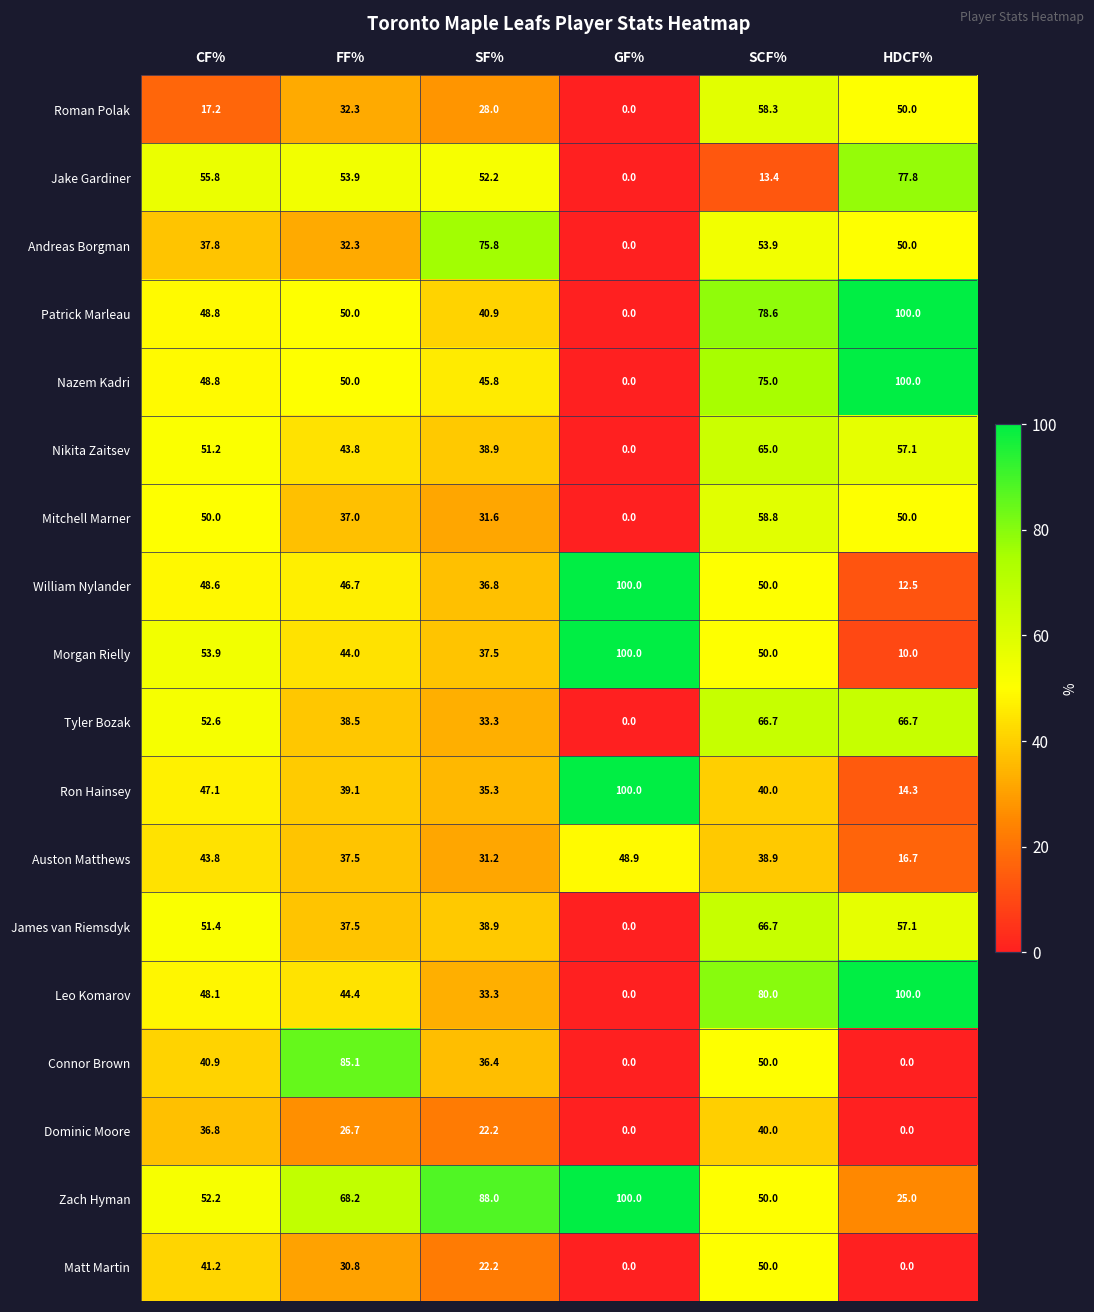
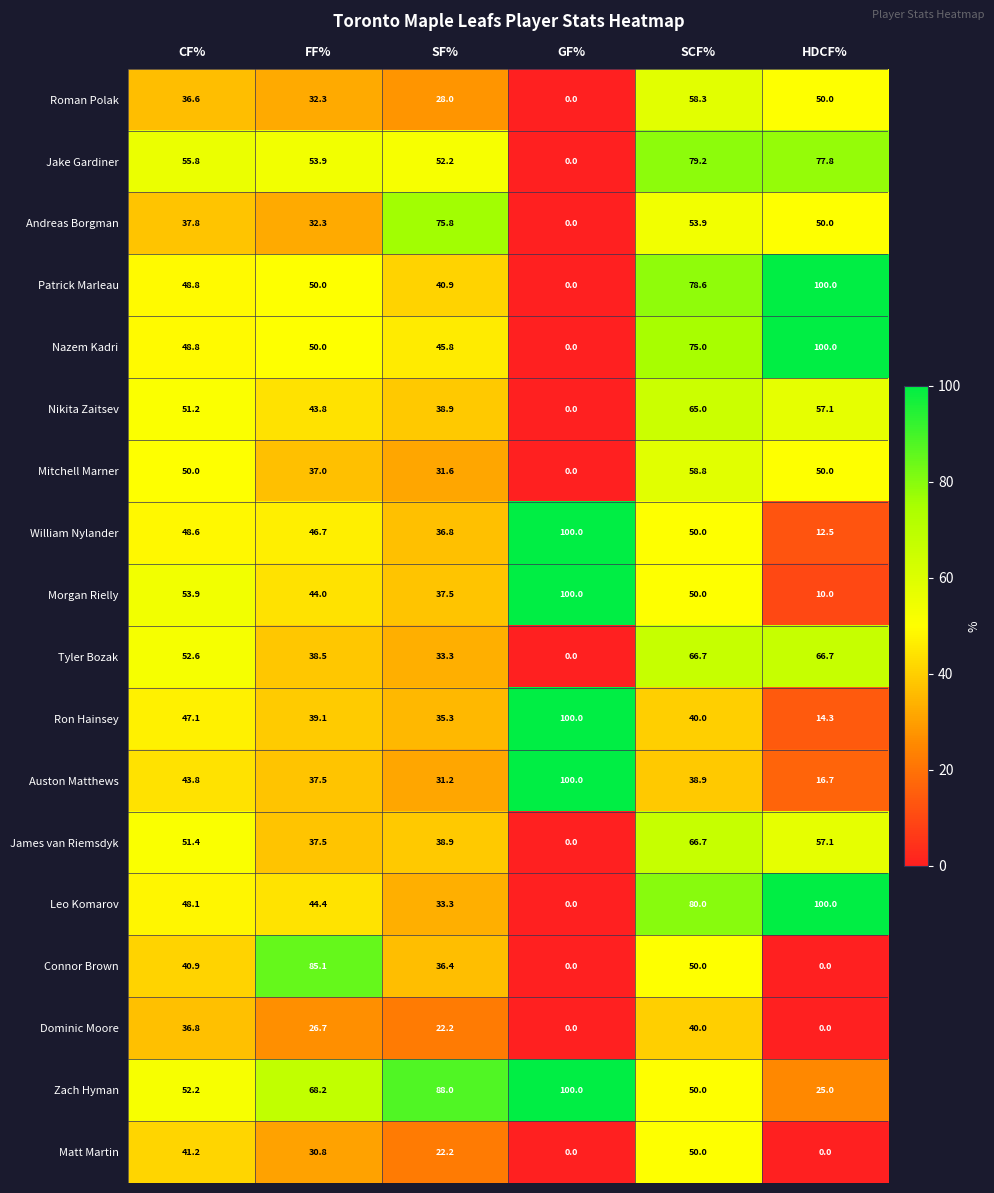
Roman Polak, CF%: 17.2 -> 36.6
Jake Gardiner, SCF%: 13.4 -> 79.2
Auston Matthews, GF%: 48.9 -> 100.0
